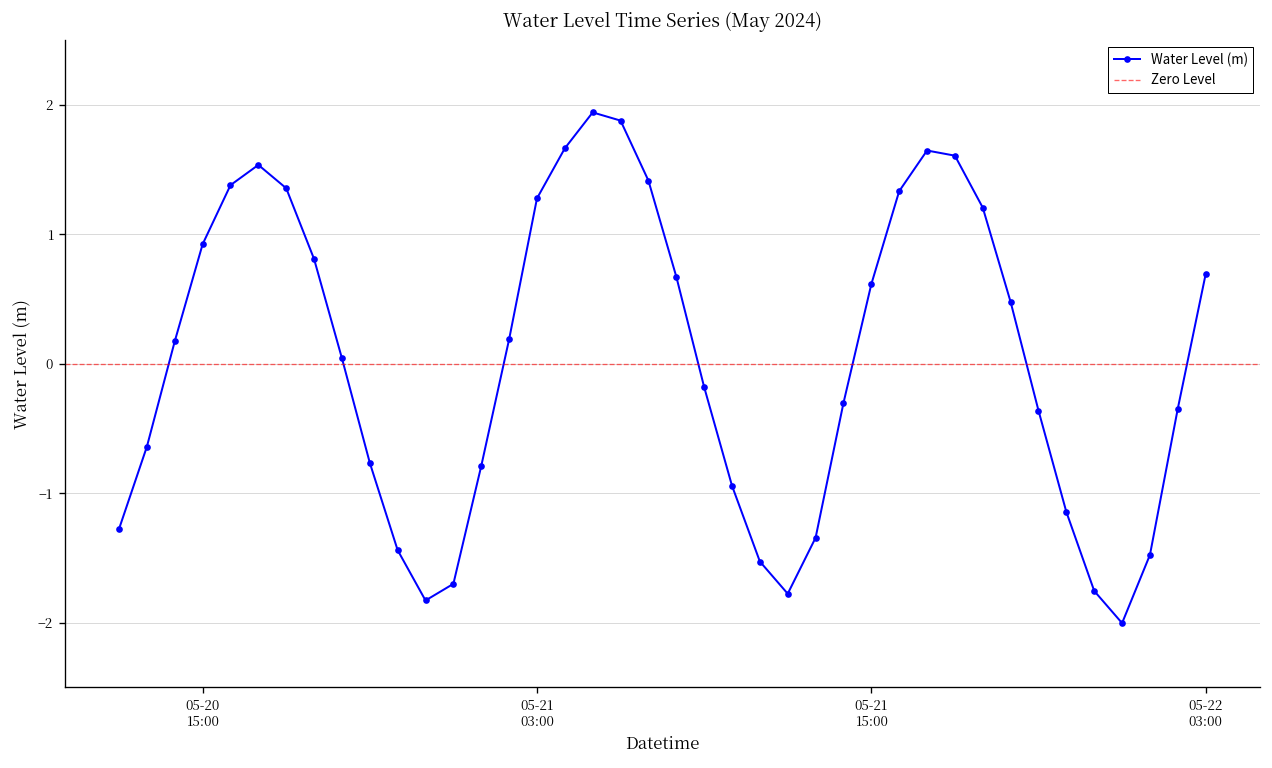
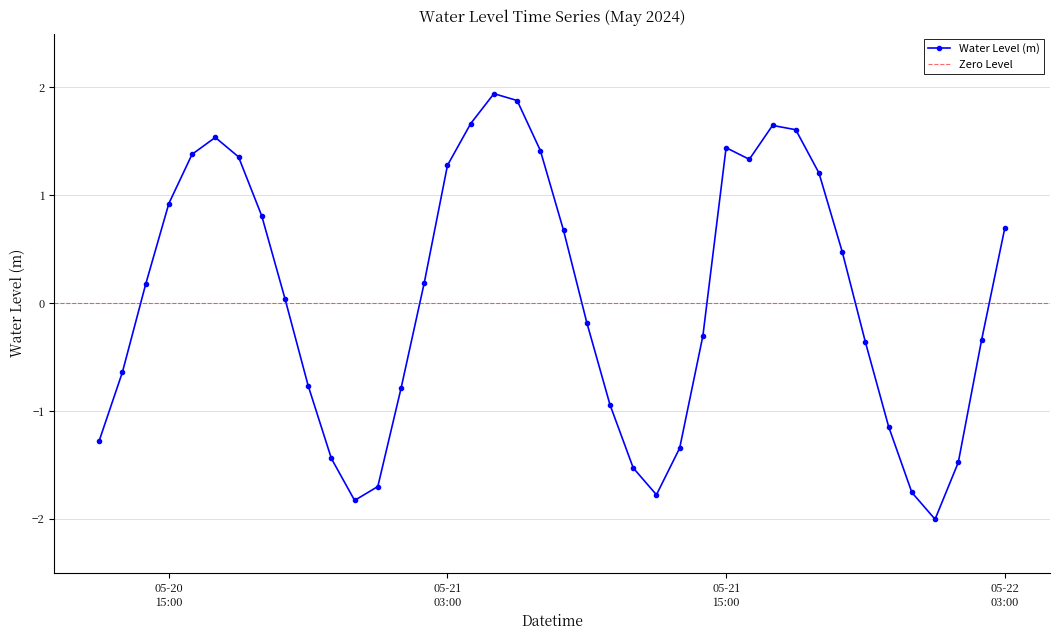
05-21 15:00: 0.61 -> 1.44
